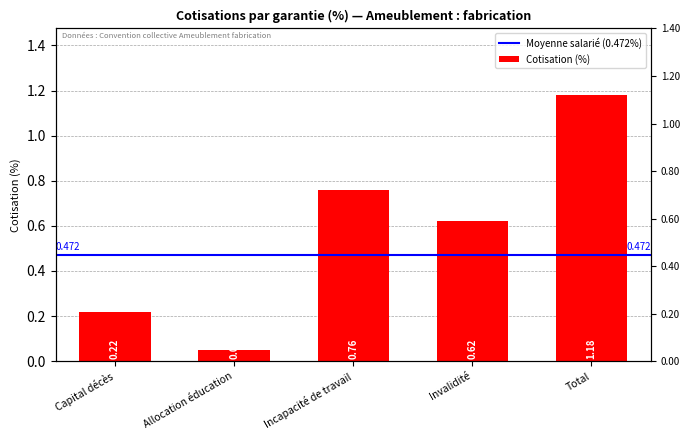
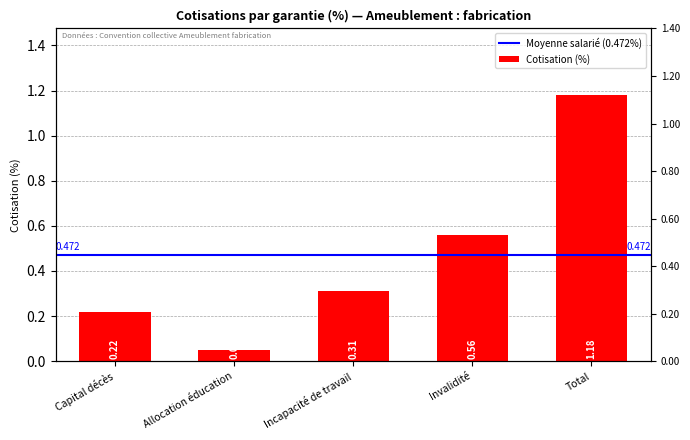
Incapacité de travail: 0.76 -> 0.31
Invalidité: 0.62 -> 0.56
